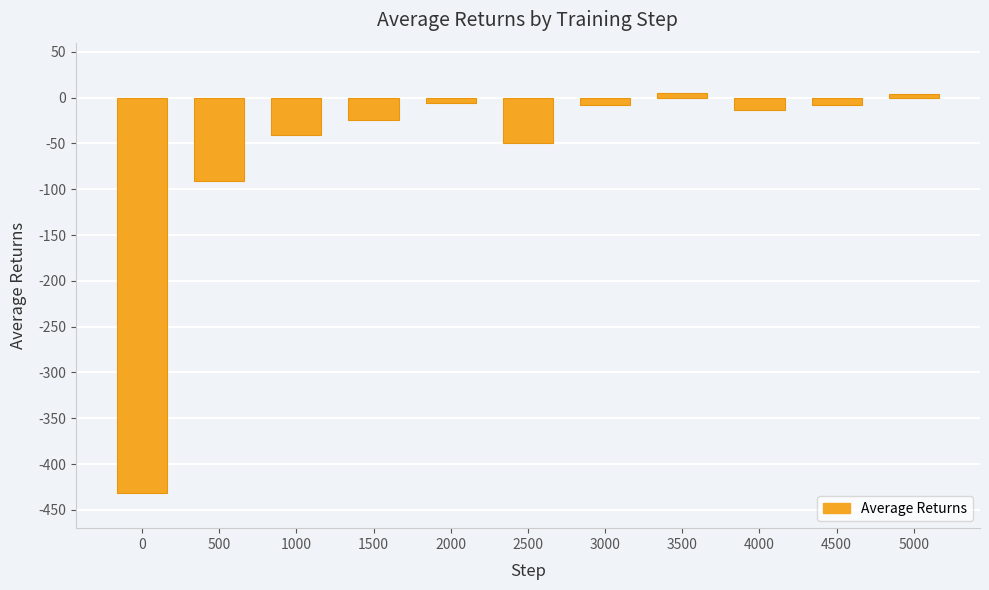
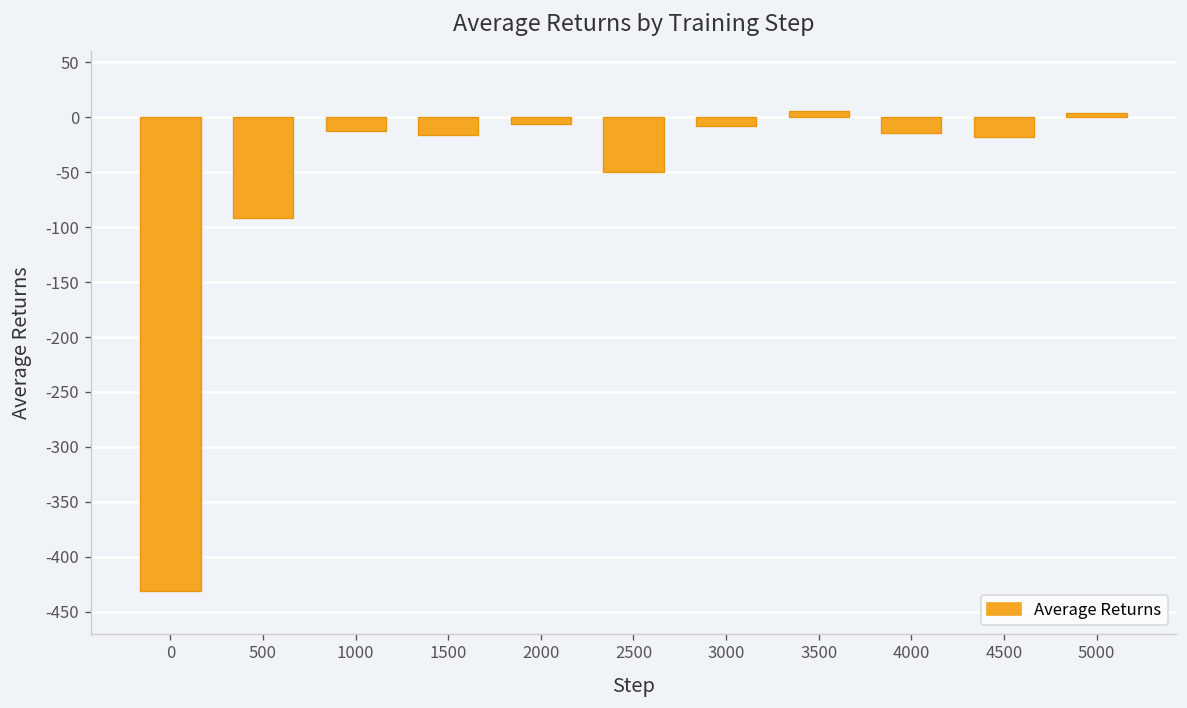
1000: -40 -> -10
1500: -25 -> -16
4500: -10 -> -20
